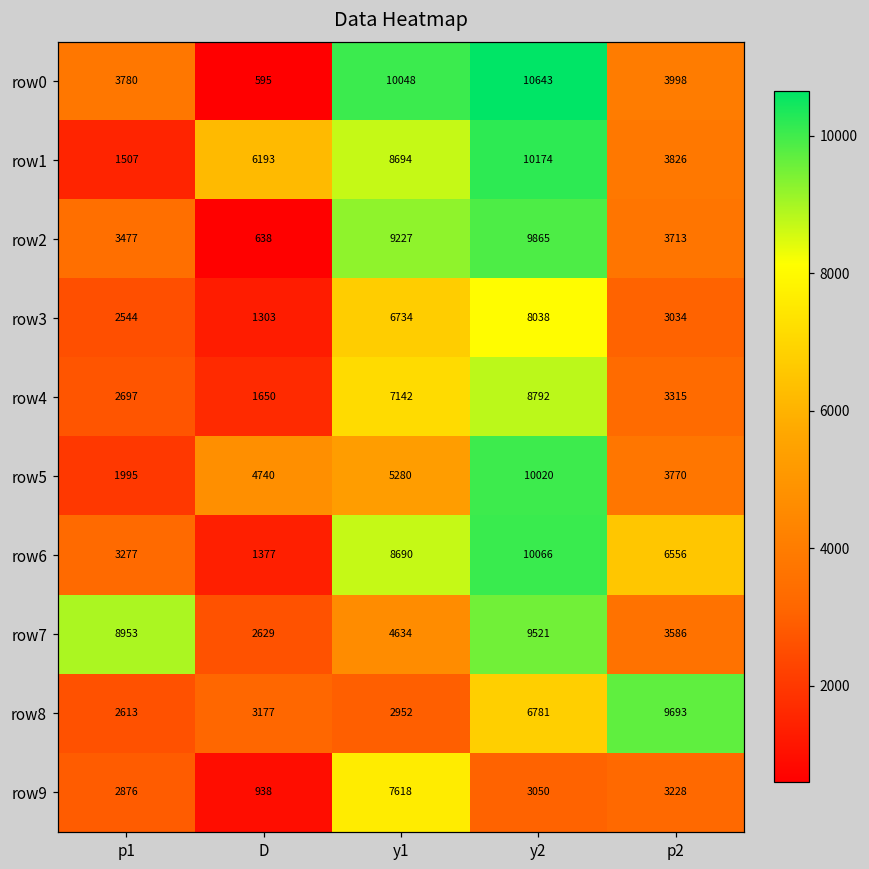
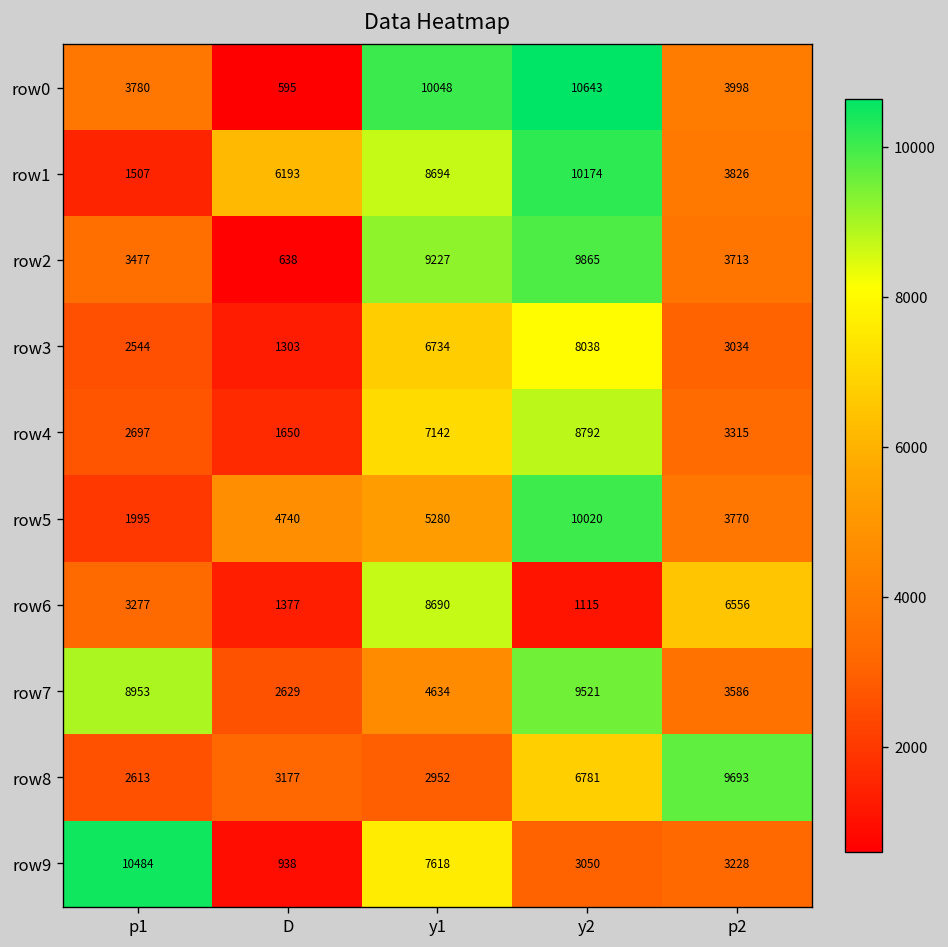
row6, y2: 10066 -> 1115
row9, p1: 2876 -> 10484
